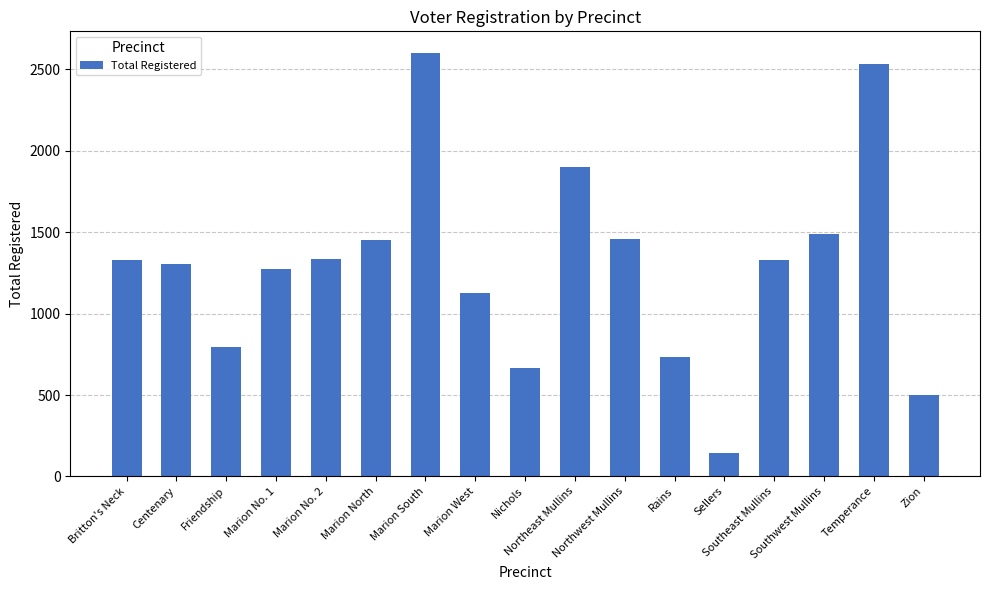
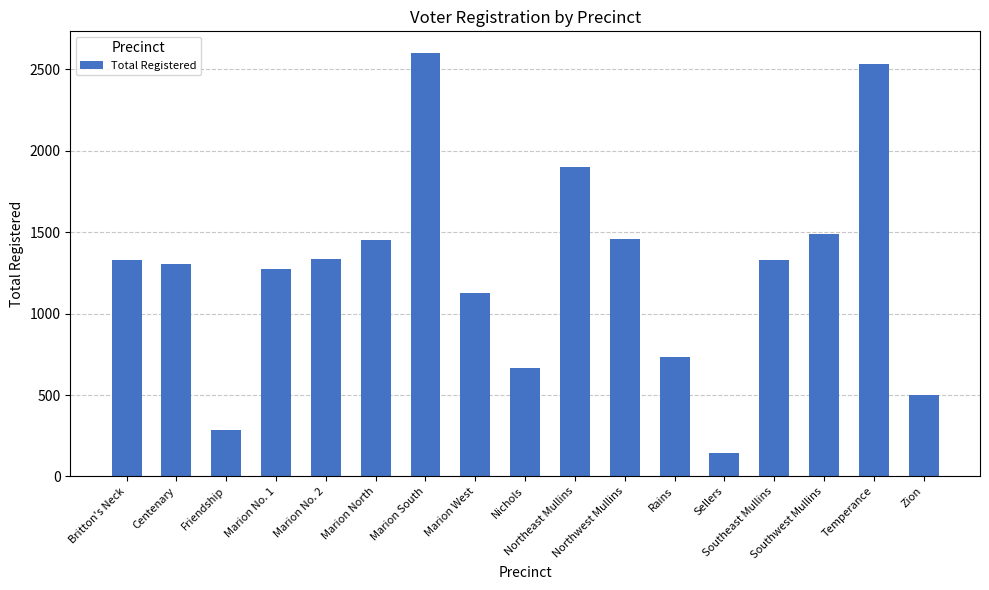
Friendship: 800 -> 280
